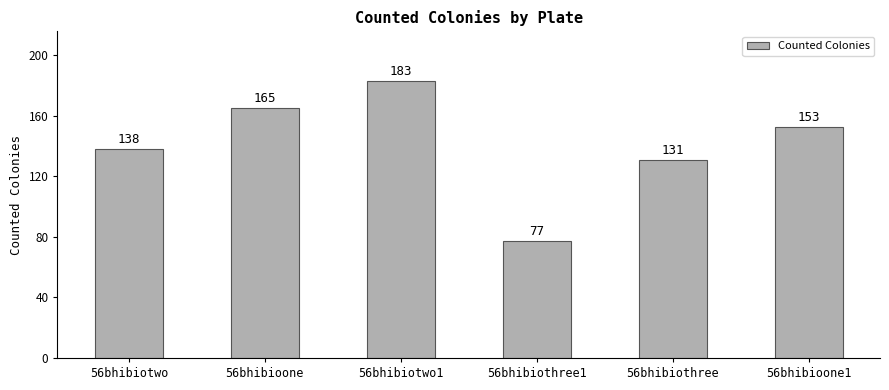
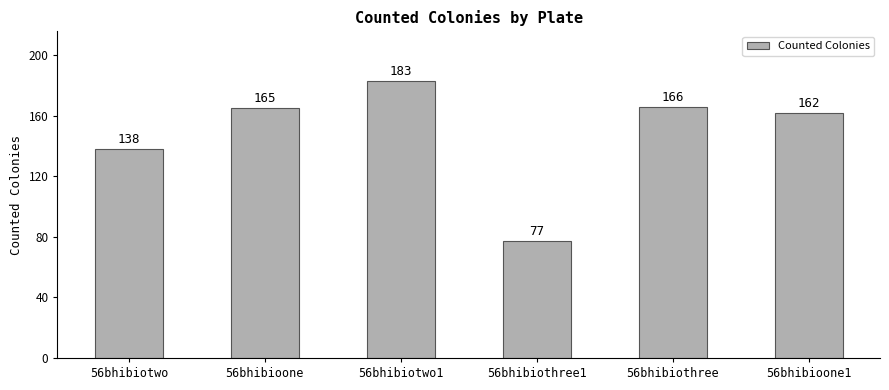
56bhibiothree: 131 -> 166
56bhibioone1: 153 -> 162
